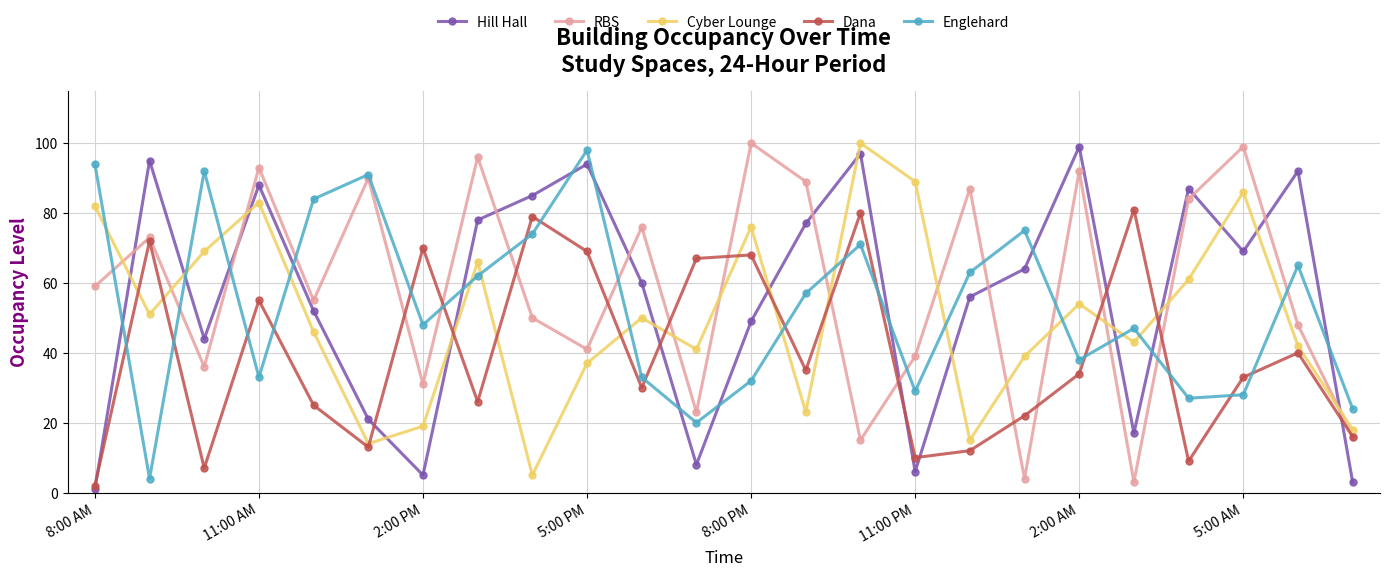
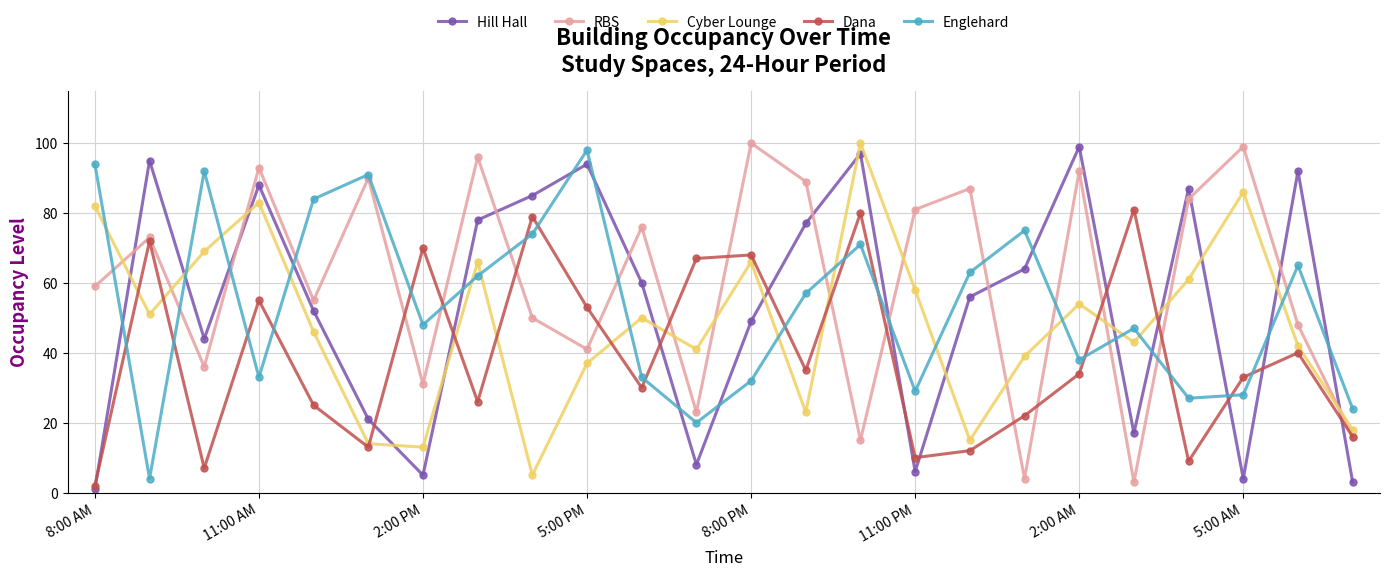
Cyber Lounge, 2:00 PM: 19 -> 13
Dana, 5:00 PM: 69 -> 53
Cyber Lounge, 8:00 PM: 76 -> 66
RBS, 11:00 PM: 39 -> 81
Cyber Lounge, 11:00 PM: 89 -> 58
Hill Hall, 5:00 AM: 69 -> 4
